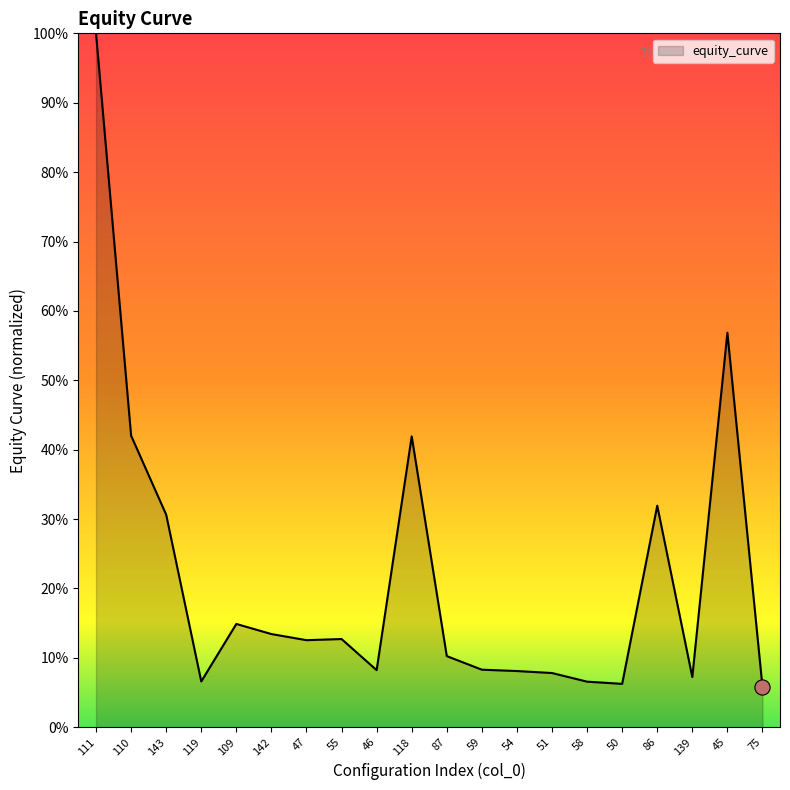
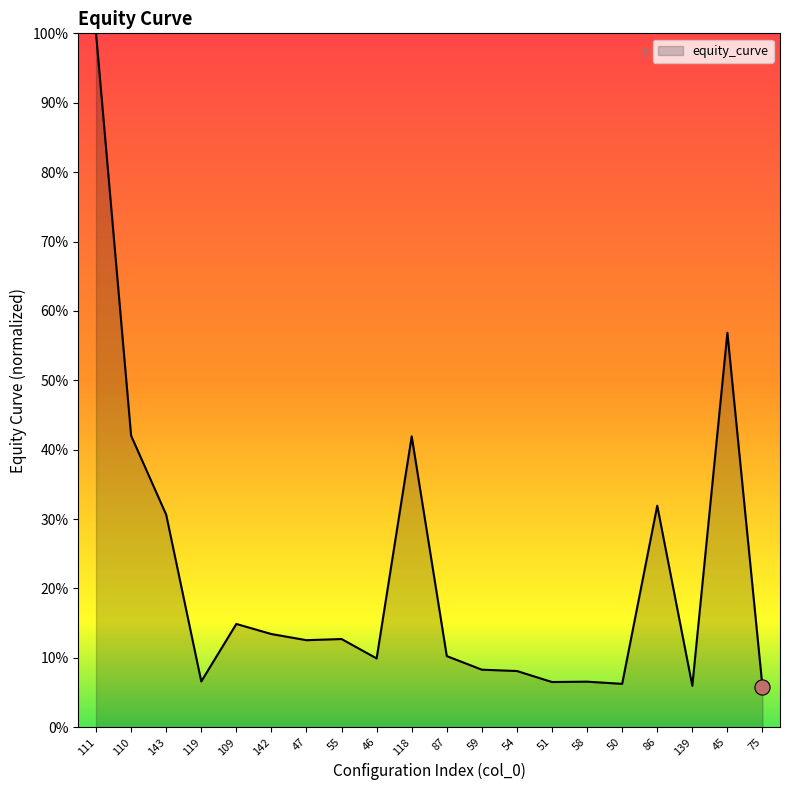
equity_curve, 46: 8% -> 10%
equity_curve, 51: 8% -> 7%
equity_curve, 139: 7% -> 6%
